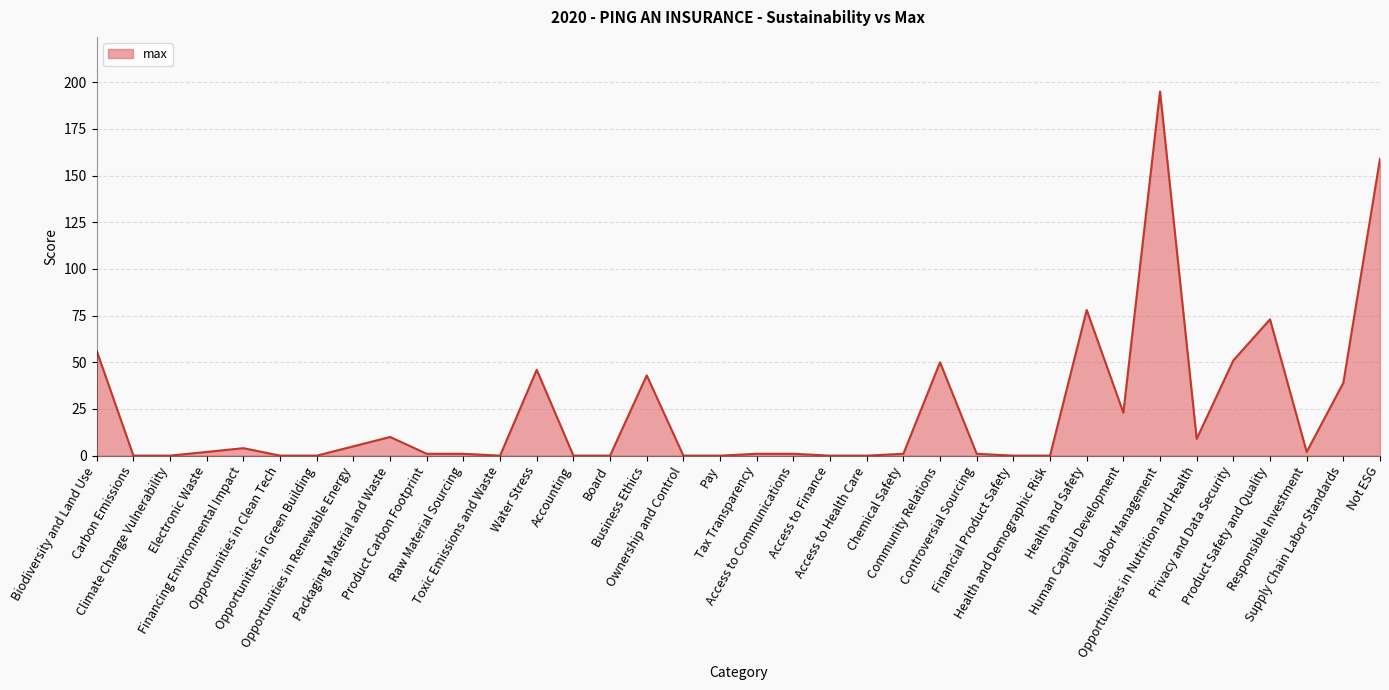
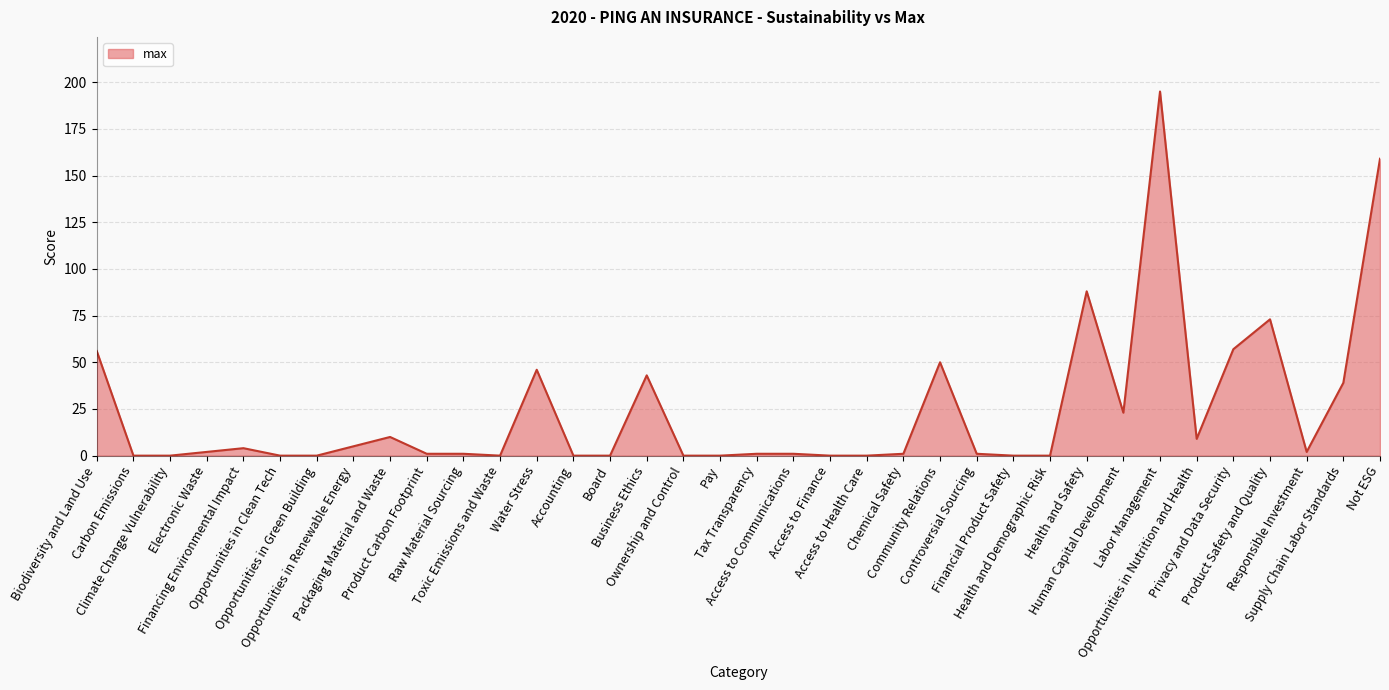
Health and Safety: 78 -> 88
Privacy and Data Security: 51 -> 57
